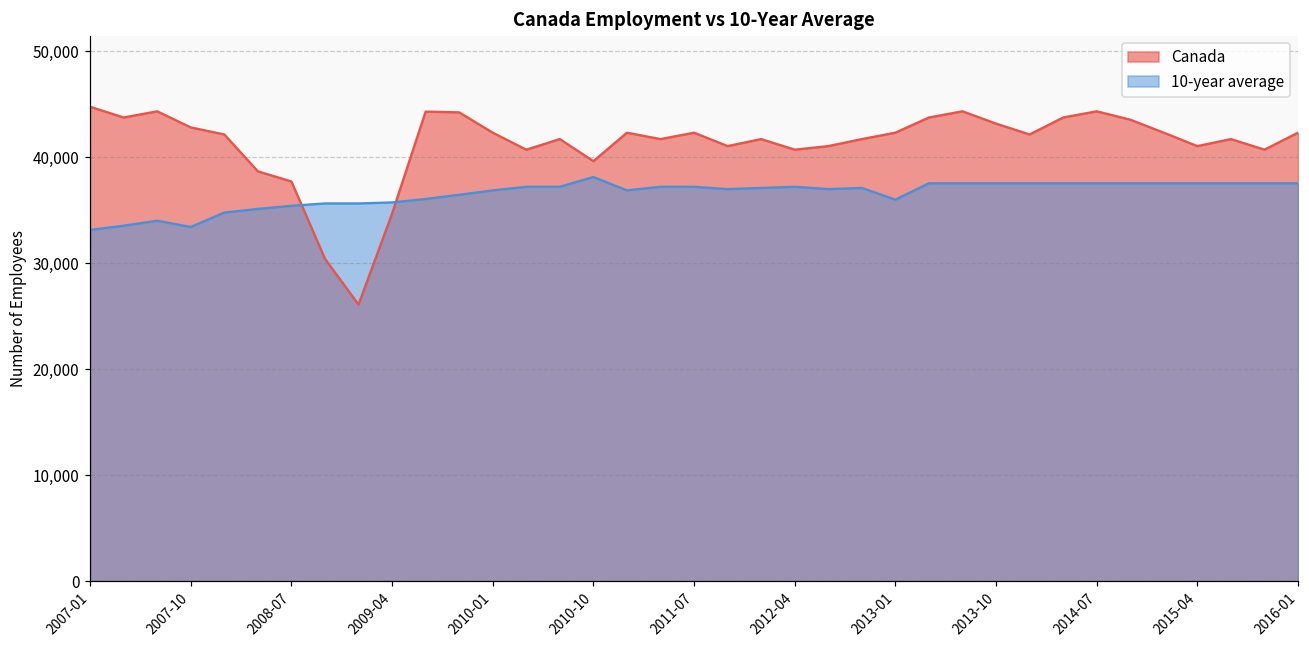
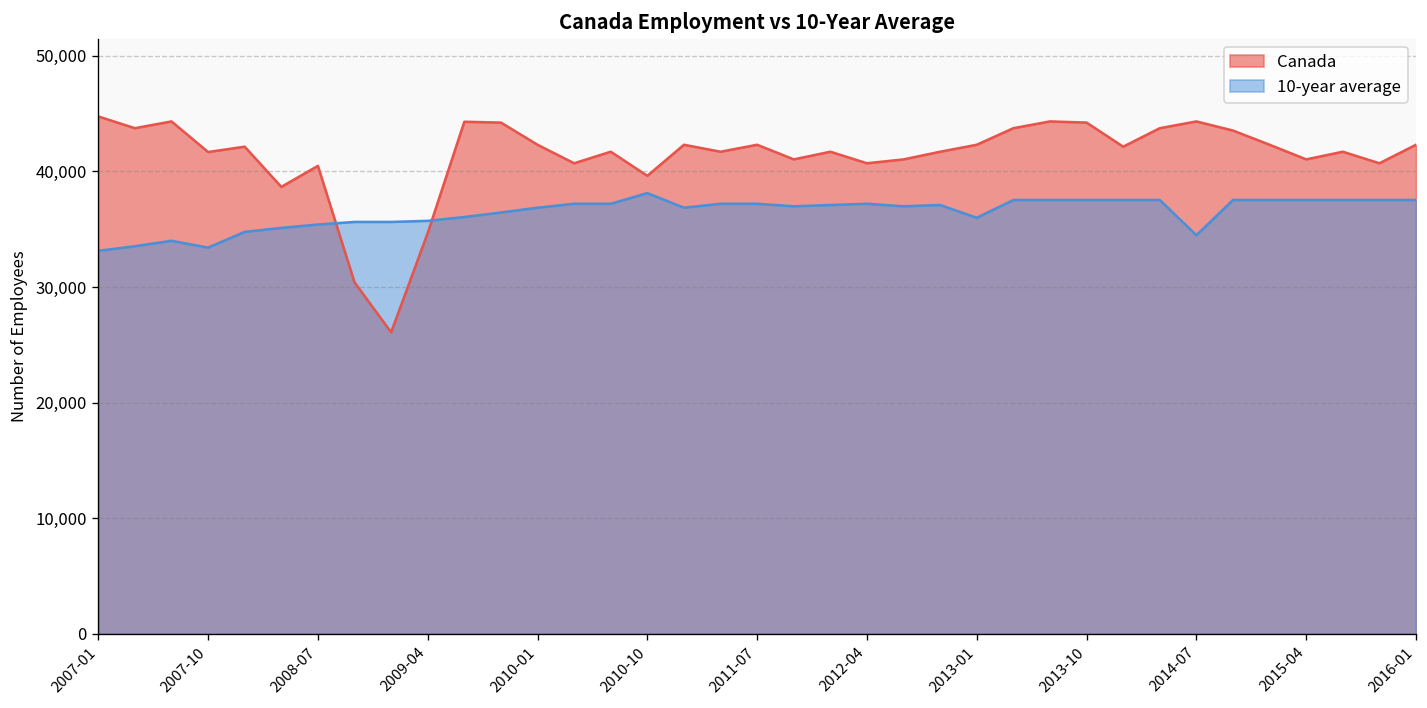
Canada, 2007-10: 43,000 -> 42,000
Canada, 2008-07: 38,000 -> 40,000
Canada, 2013-10: 43,000 -> 44,000
10-year average, 2014-07: 38,000 -> 34,000
